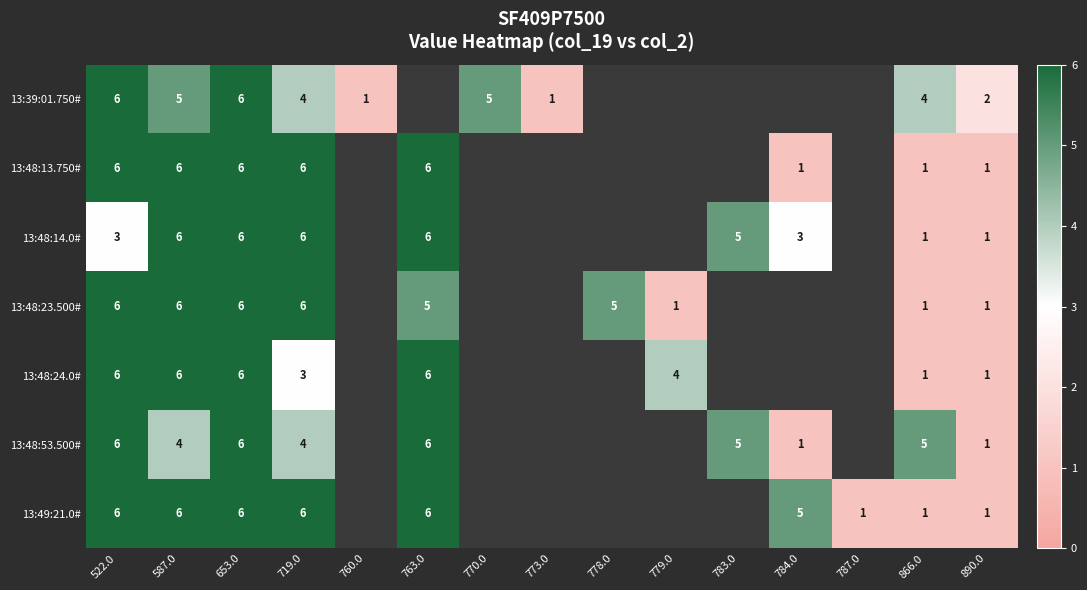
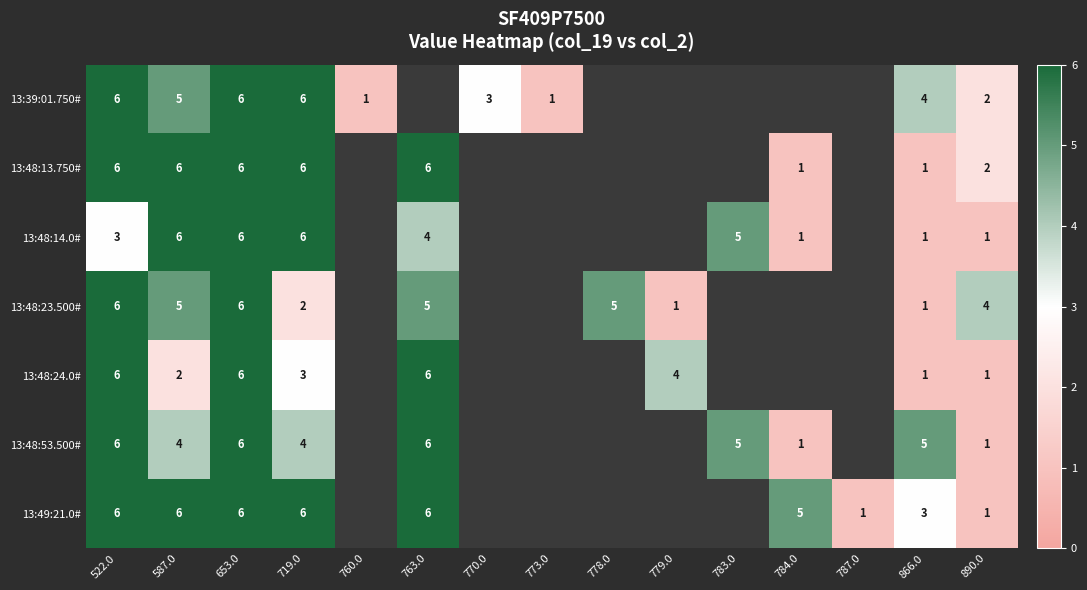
13:39:01.750#, 719.0: 4 -> 6
13:39:01.750#, 770.0: 5 -> 3
13:48:13.750#, 890.0: 1 -> 2
13:48:14.0#, 763.0: 6 -> 4
13:48:14.0#, 784.0: 3 -> 1
13:48:23.500#, 587.0: 6 -> 5
13:48:23.500#, 719.0: 6 -> 2
13:48:23.500#, 890.0: 1 -> 4
13:48:24.0#, 587.0: 6 -> 2
13:49:21.0#, 866.0: 1 -> 3
